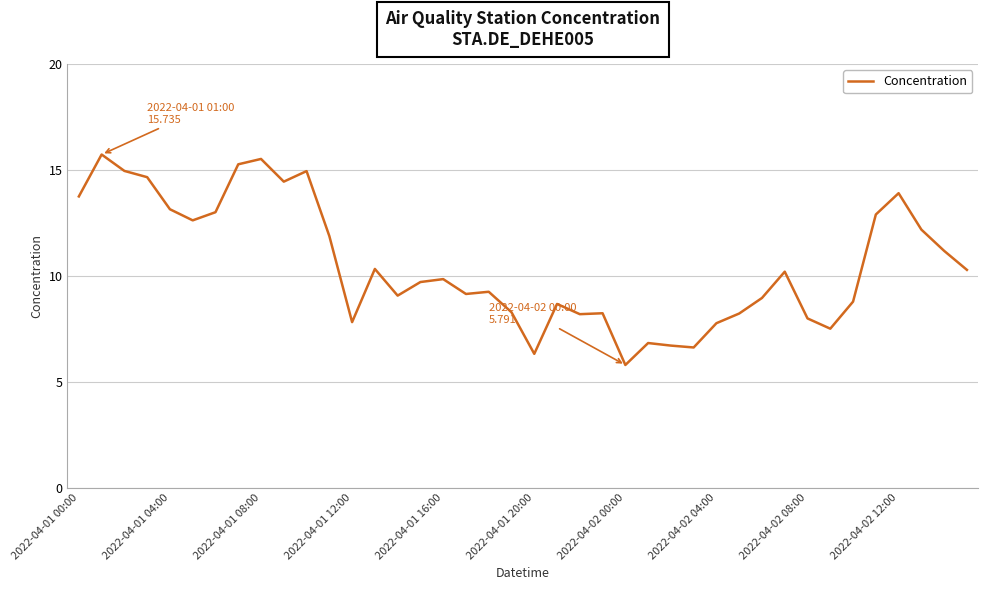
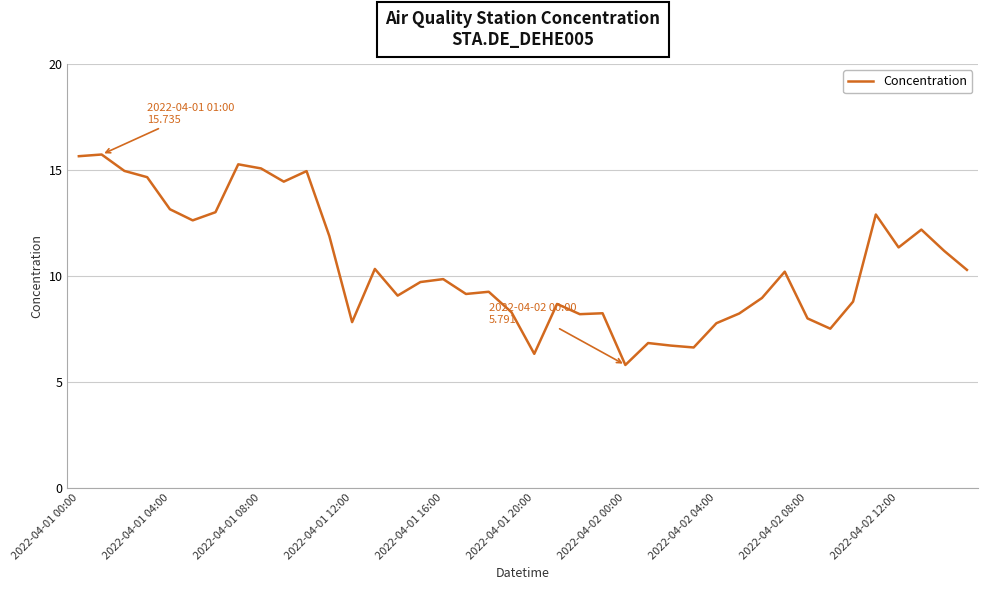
2022-04-01 00:00: 13.8 -> 15.7
2022-04-01 08:00: 15.5 -> 15.1
2022-04-02 12:00: 13.9 -> 11.3
